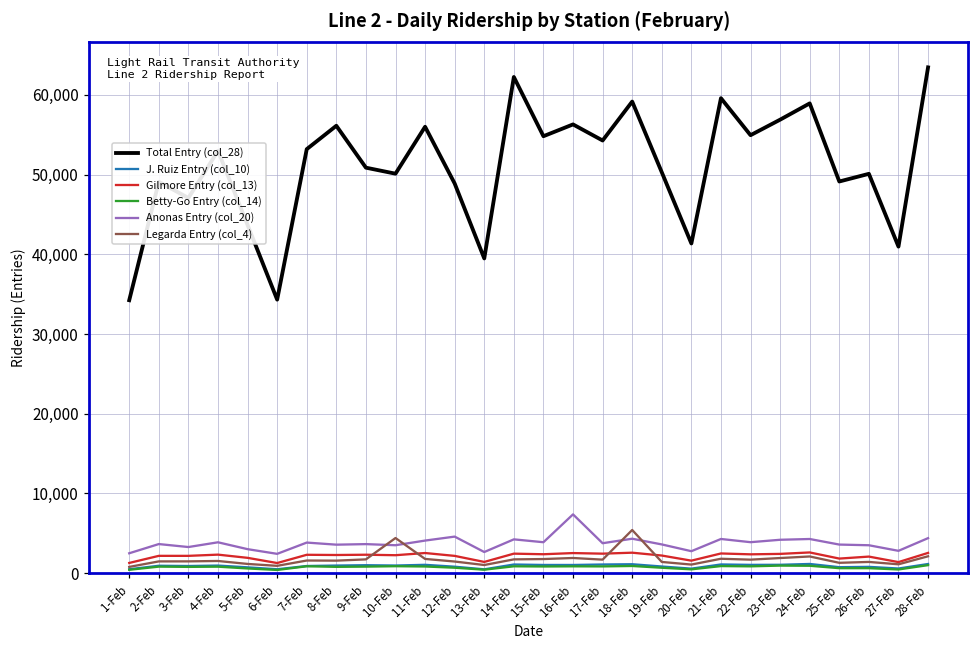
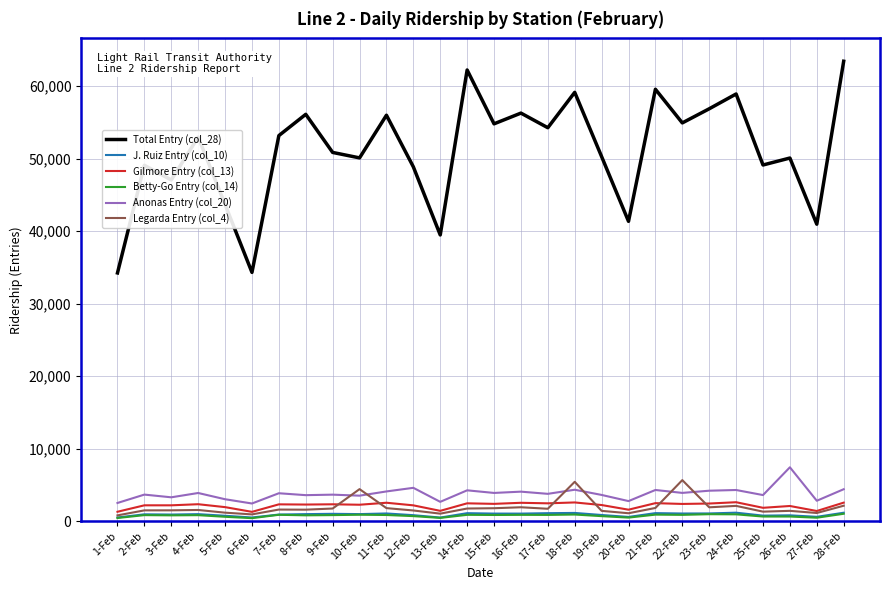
Anonas Entry (col_20), 16-Feb: 7,000 -> 4,000
Legarda Entry (col_4), 22-Feb: 2,000 -> 6,000
Anonas Entry (col_20), 26-Feb: 4,000 -> 7,000
